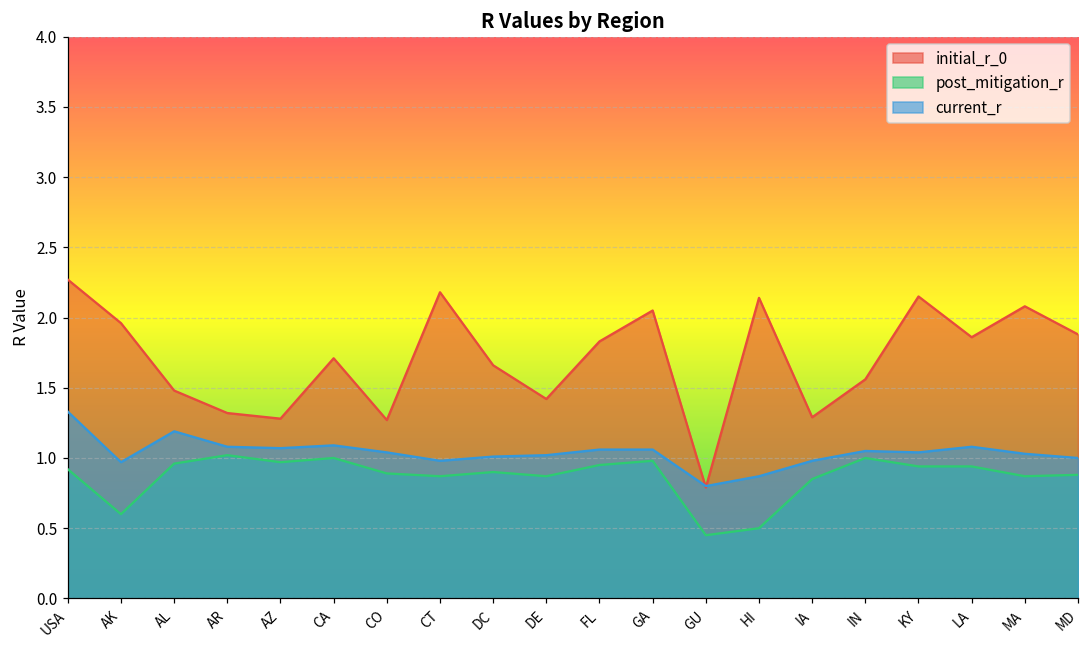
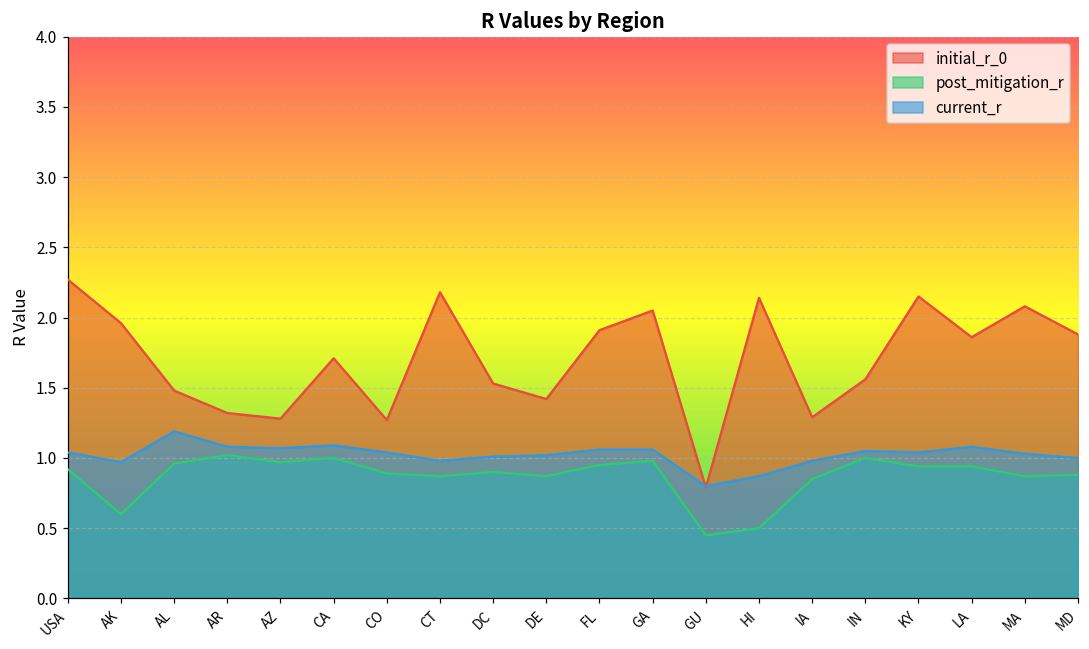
current_r, USA: 1.33 -> 1.04
initial_r_0, DC: 1.66 -> 1.53
initial_r_0, FL: 1.83 -> 1.91
